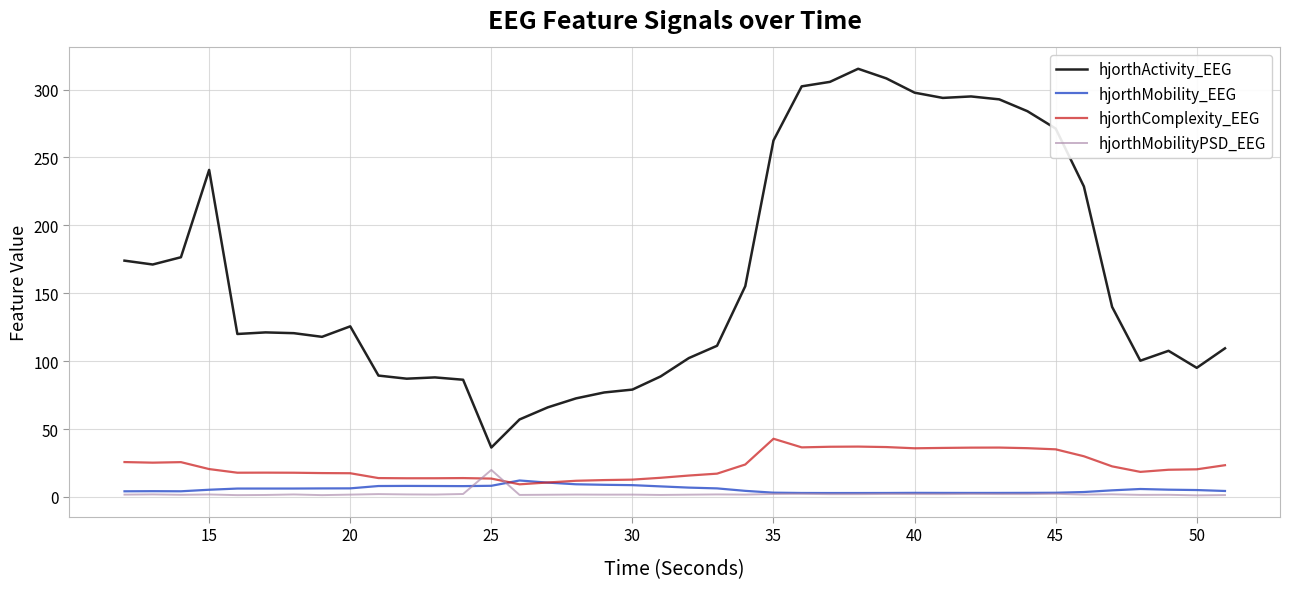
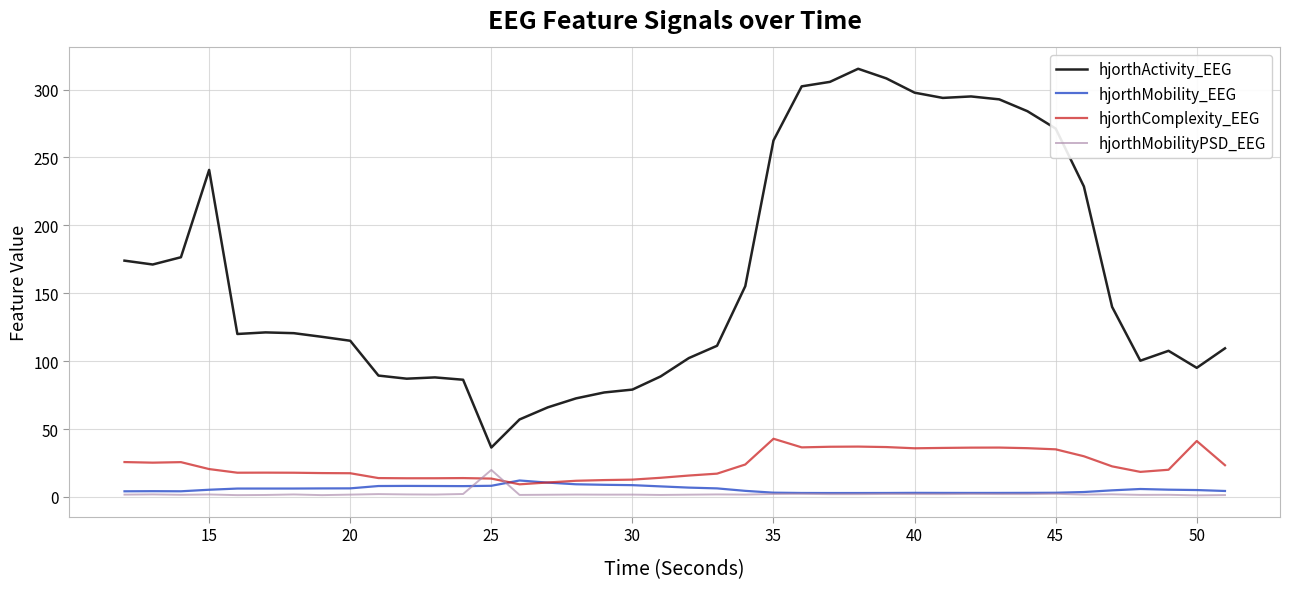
hjorthActivity_EEG, 20: 126 -> 115
hjorthComplexity_EEG, 50: 20 -> 41
